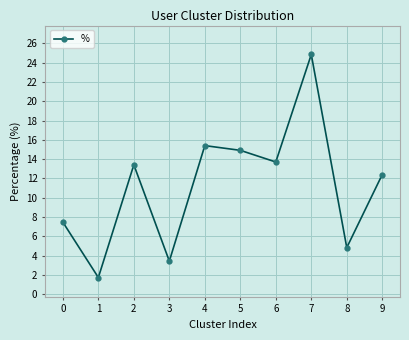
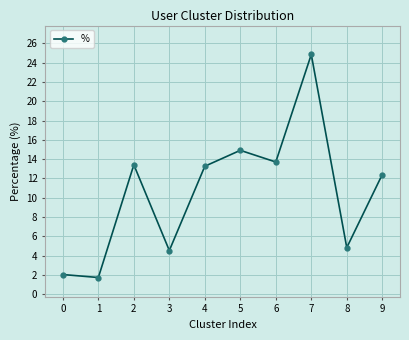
0: 7 -> 2
3: 3 -> 5
4: 15 -> 13
